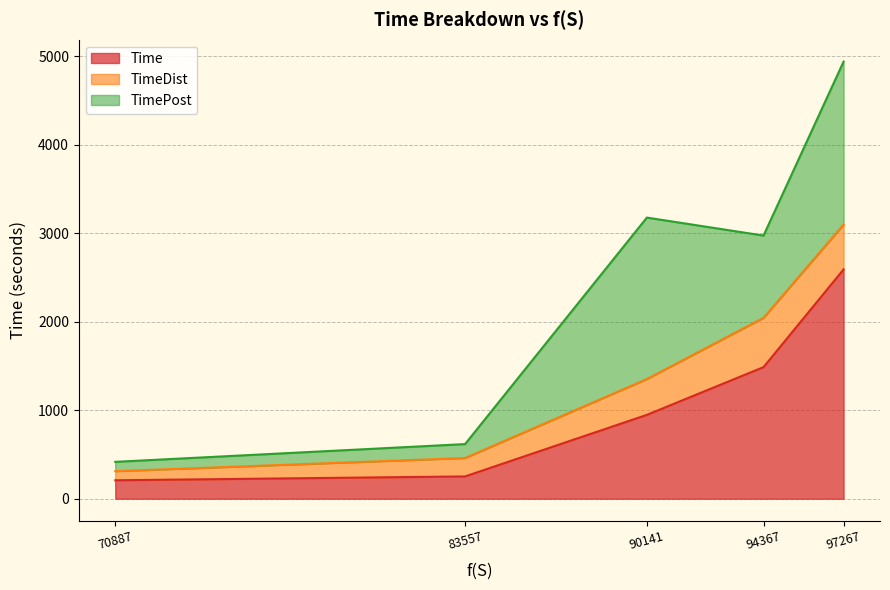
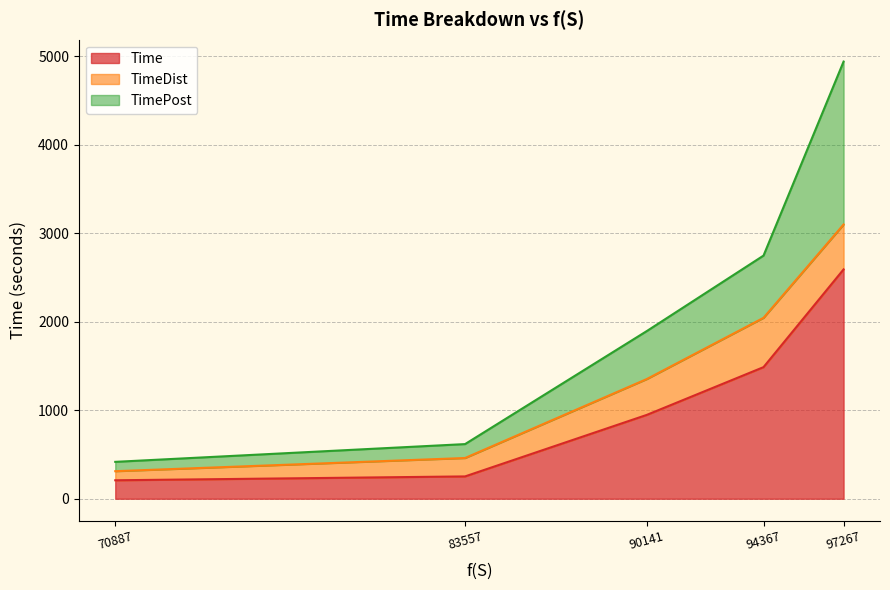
TimePost, 90141: 1800 -> 500
TimePost, 94367: 900 -> 700
